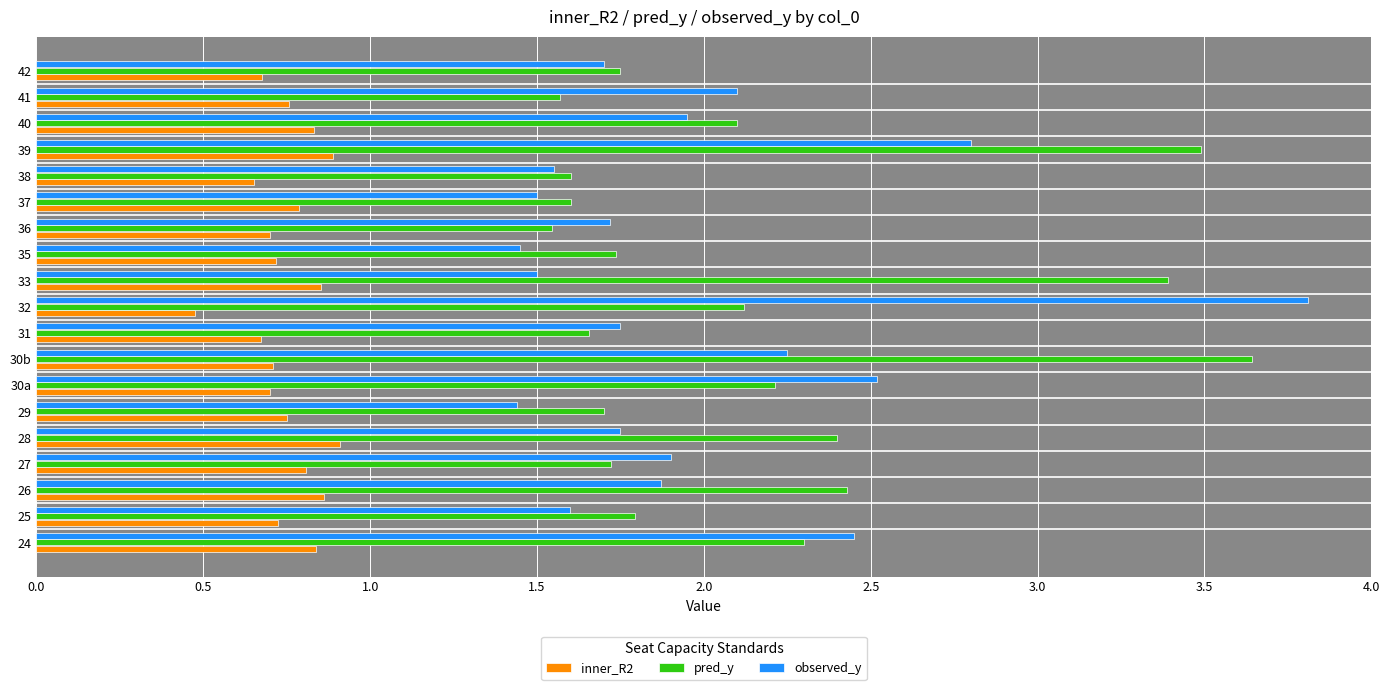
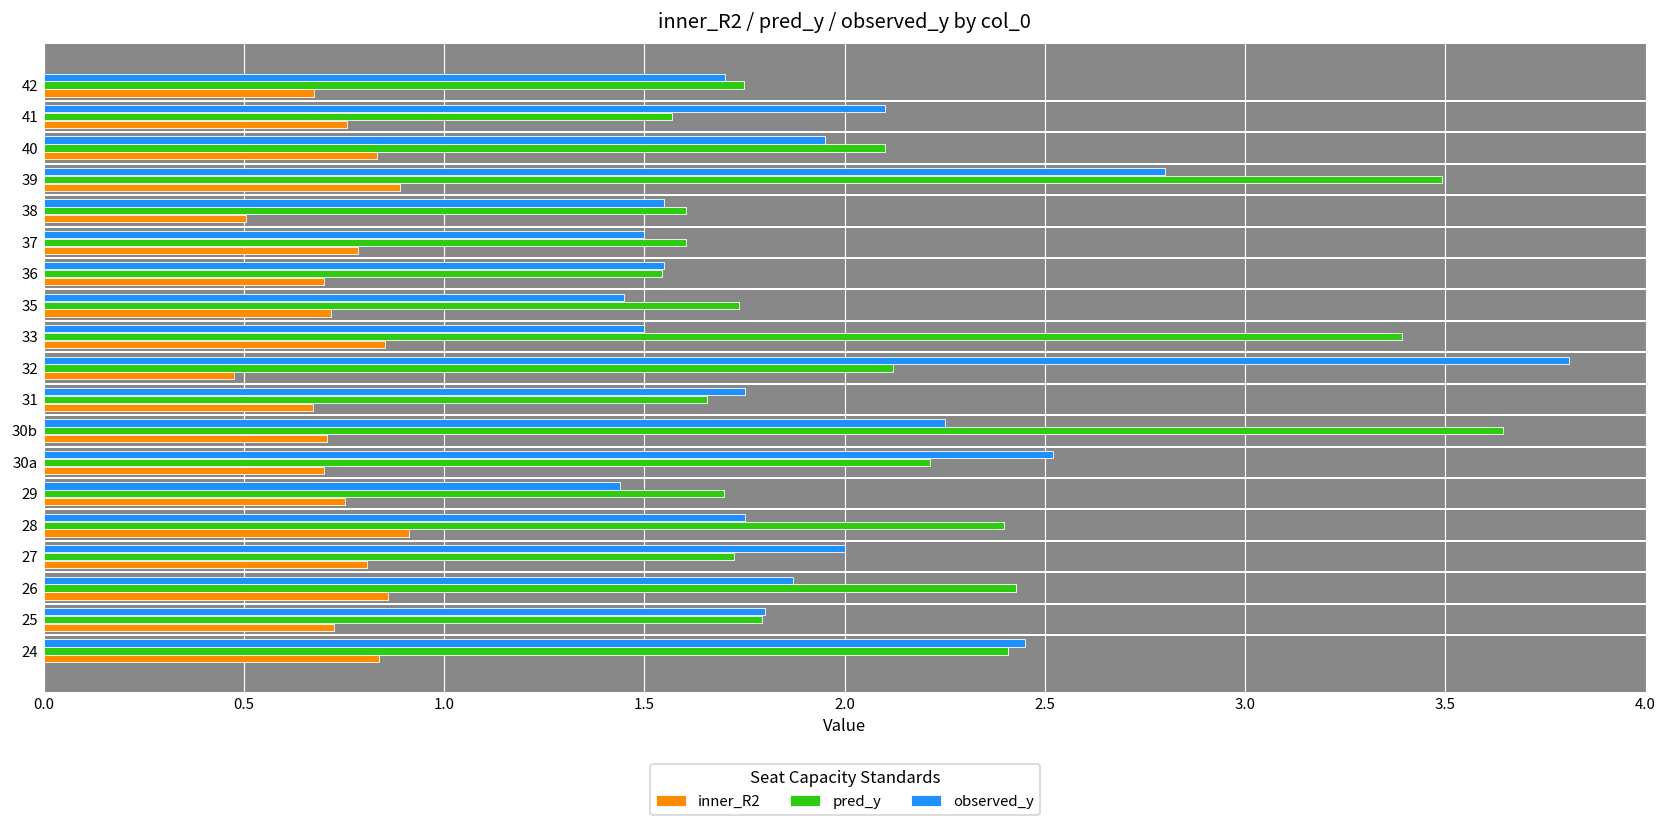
inner_R2, 38: 0.65 -> 0.50
observed_y, 36: 1.72 -> 1.55
observed_y, 27: 1.9 -> 2.0
observed_y, 25: 1.6 -> 1.8
pred_y, 24: 2.30 -> 2.41
